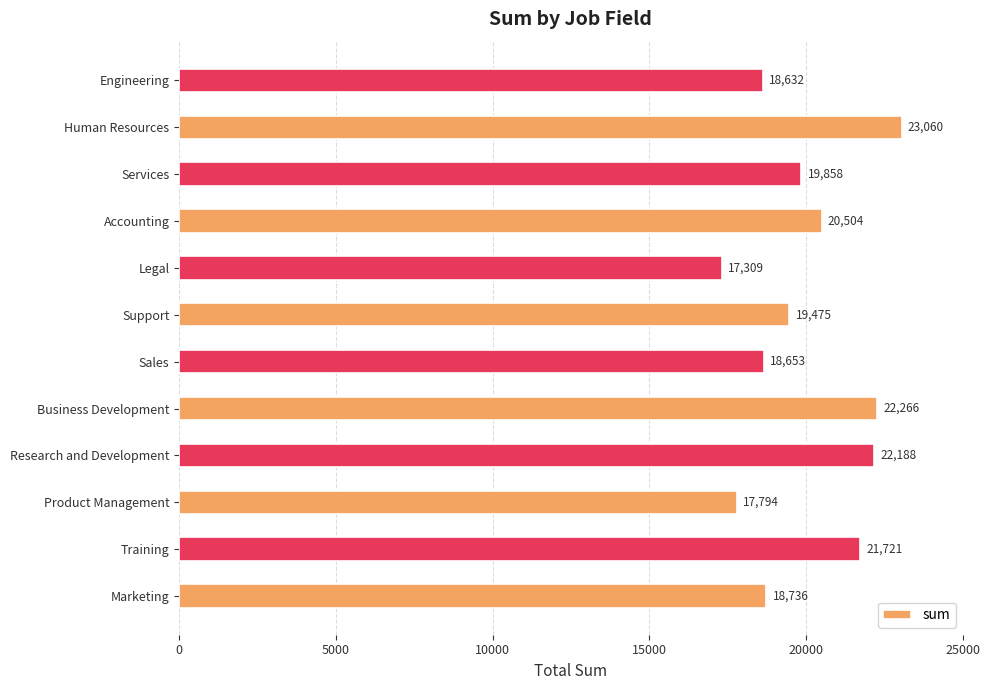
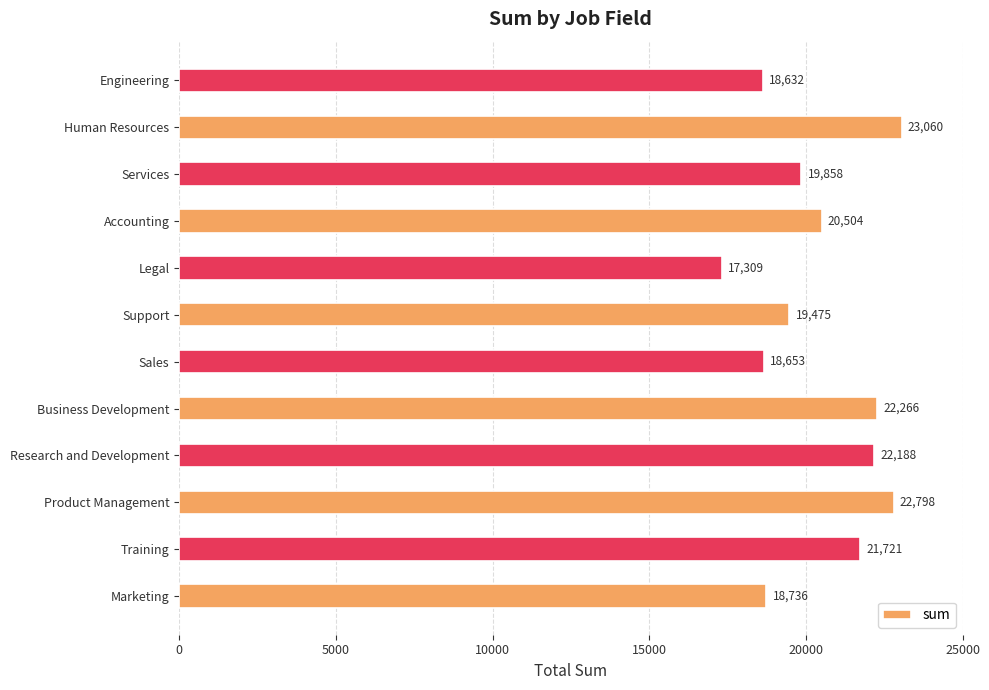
Product Management: 17,794 -> 22,798
